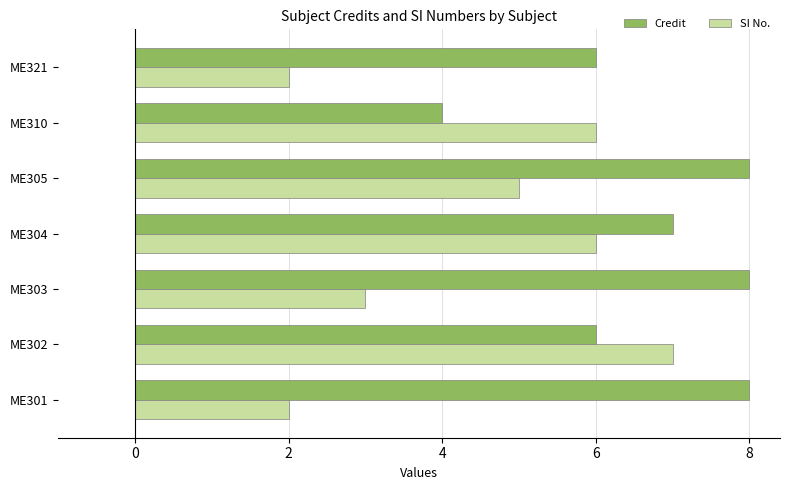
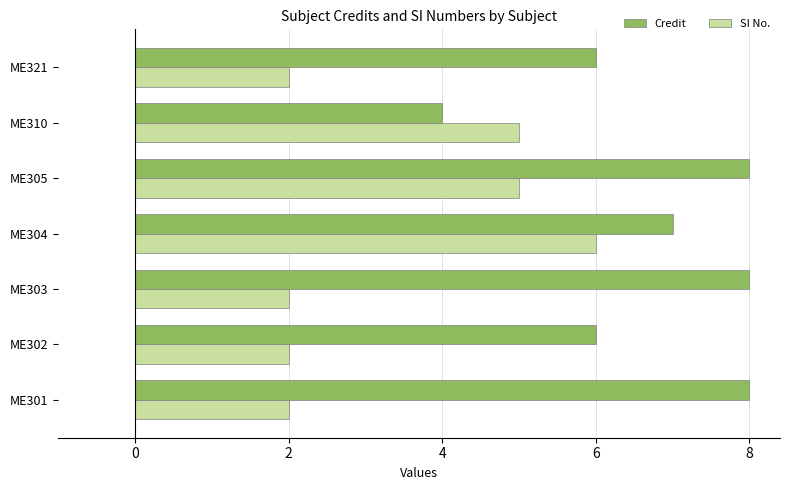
SI No., ME310: 6 -> 5
SI No., ME303: 3 -> 2
SI No., ME302: 7 -> 2
